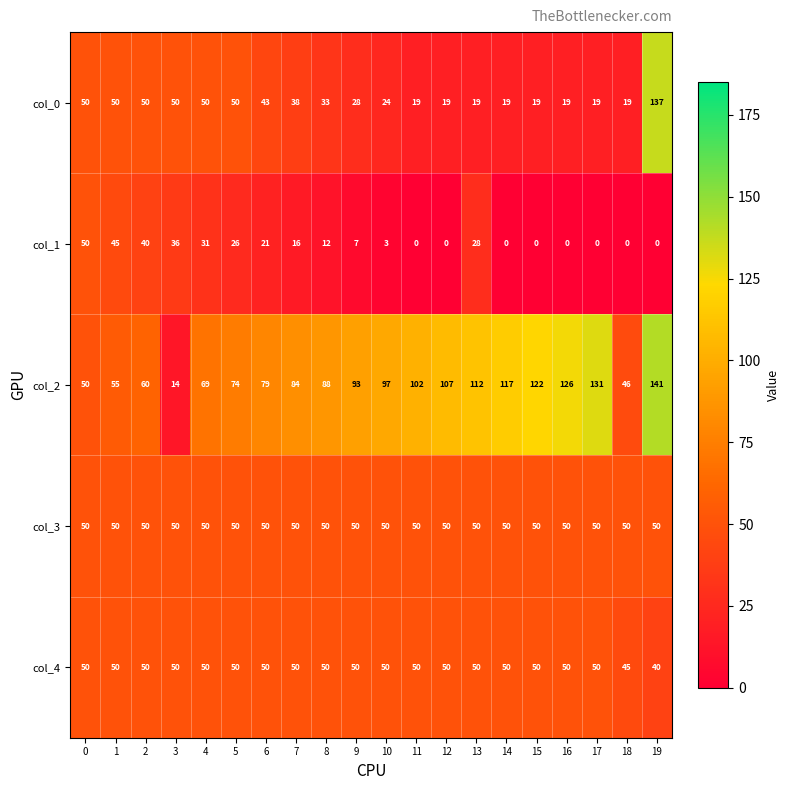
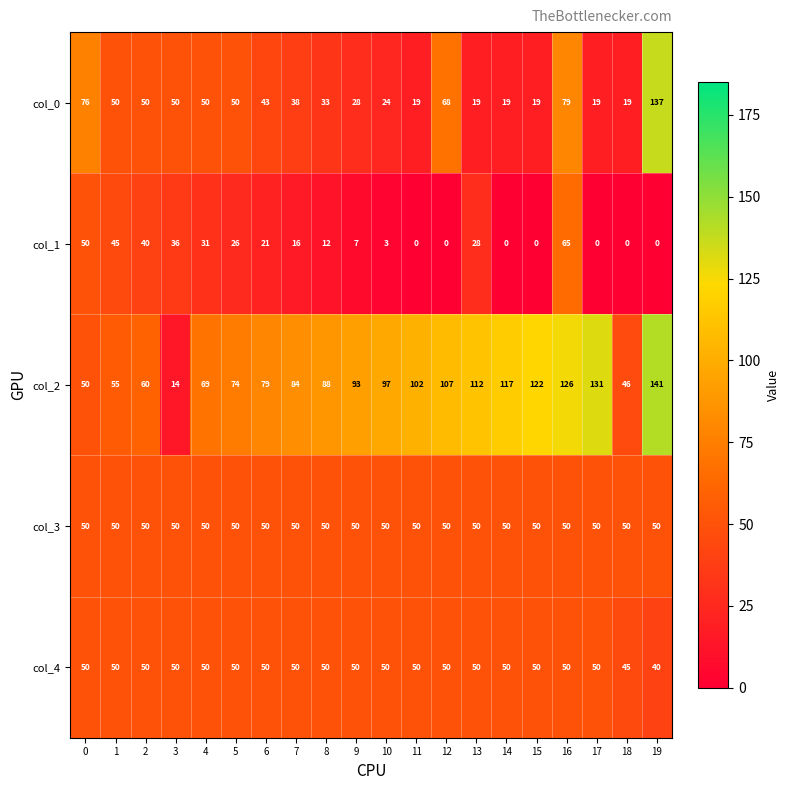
col_0, 0: 50 -> 76
col_0, 12: 19 -> 68
col_0, 16: 19 -> 79
col_1, 16: 0 -> 65
